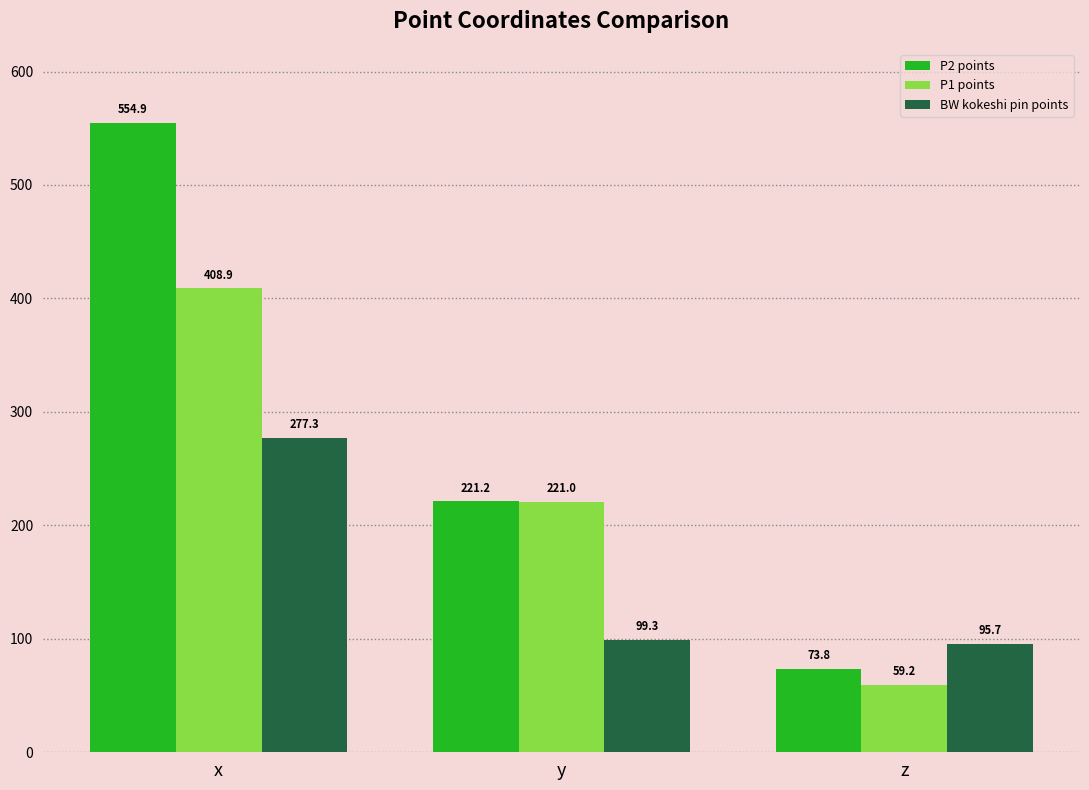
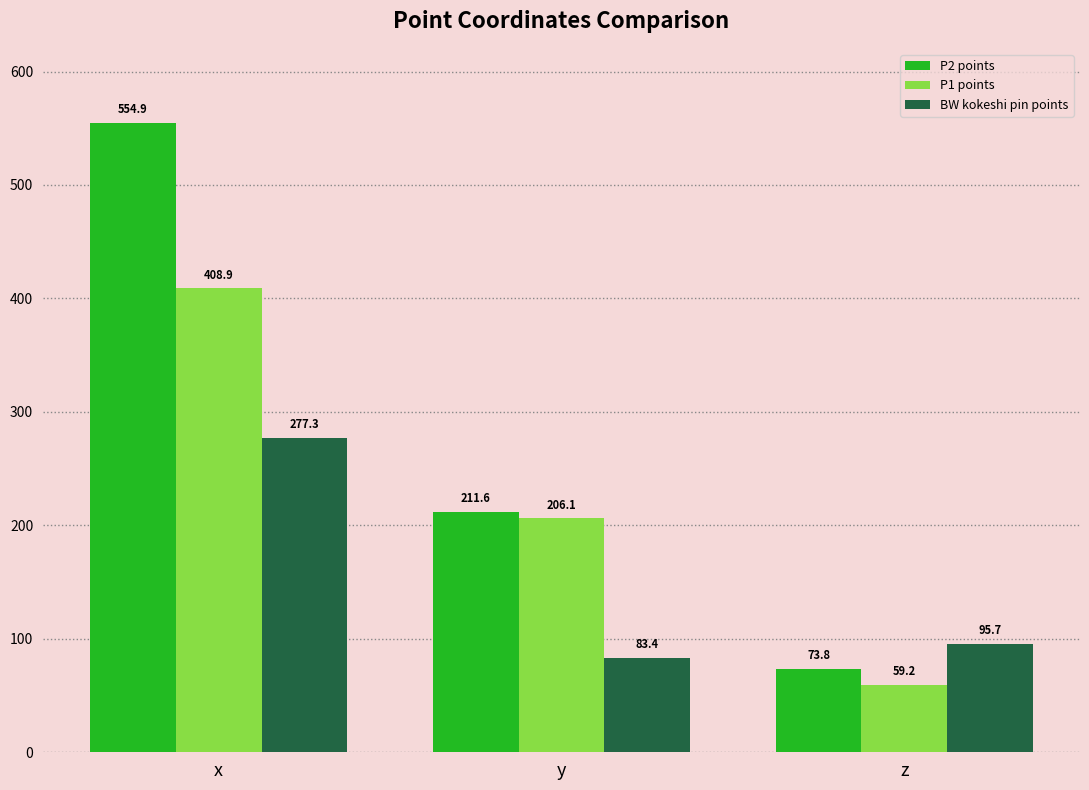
P2 points, y: 221.2 -> 211.6
P1 points, y: 221.0 -> 206.1
BW kokeshi pin points, y: 99.3 -> 83.4
